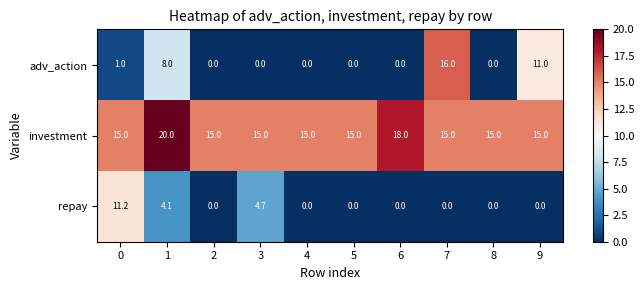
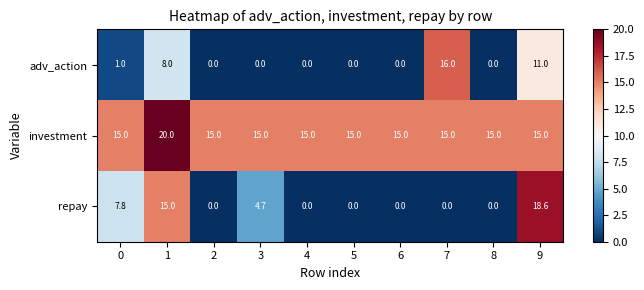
investment, 6: 18.0 -> 15.0
repay, 0: 11.2 -> 7.8
repay, 1: 4.1 -> 15.0
repay, 9: 0.0 -> 18.6
